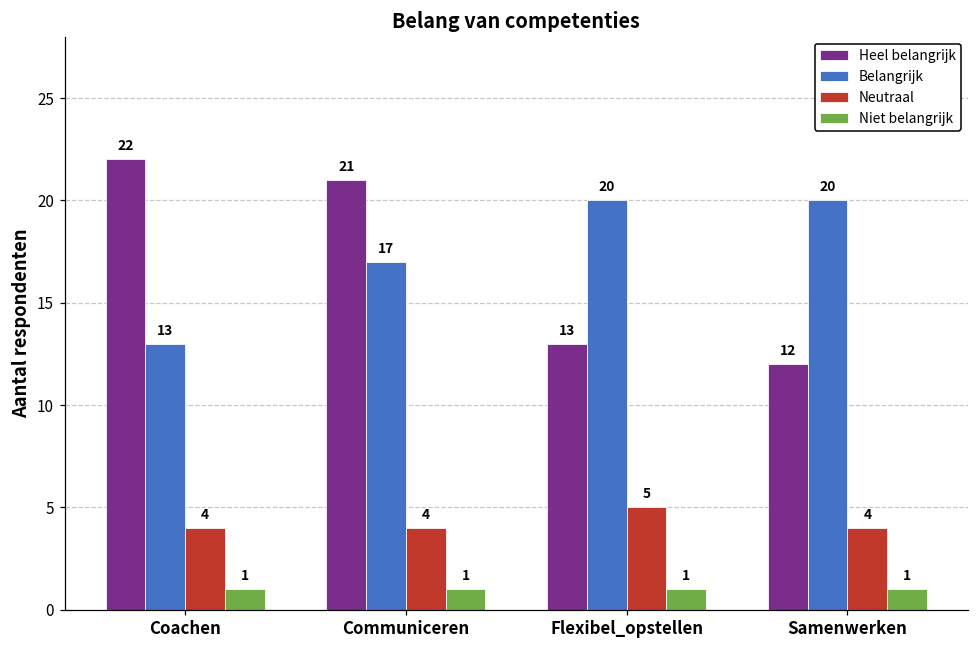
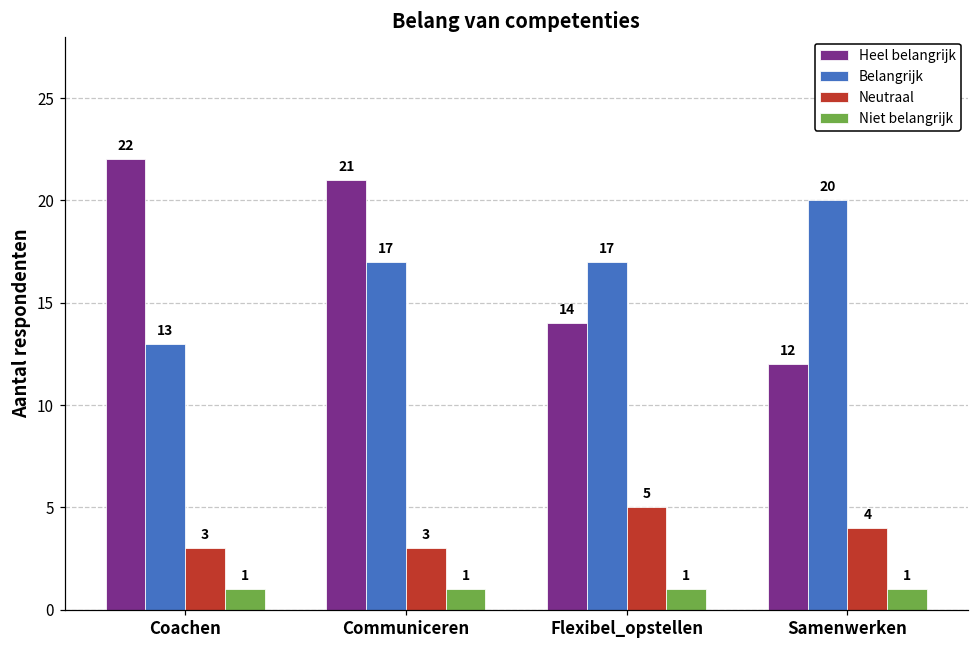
Neutraal, Coachen: 4 -> 3
Neutraal, Communiceren: 4 -> 3
Heel belangrijk, Flexibel_opstellen: 13 -> 14
Belangrijk, Flexibel_opstellen: 20 -> 17
